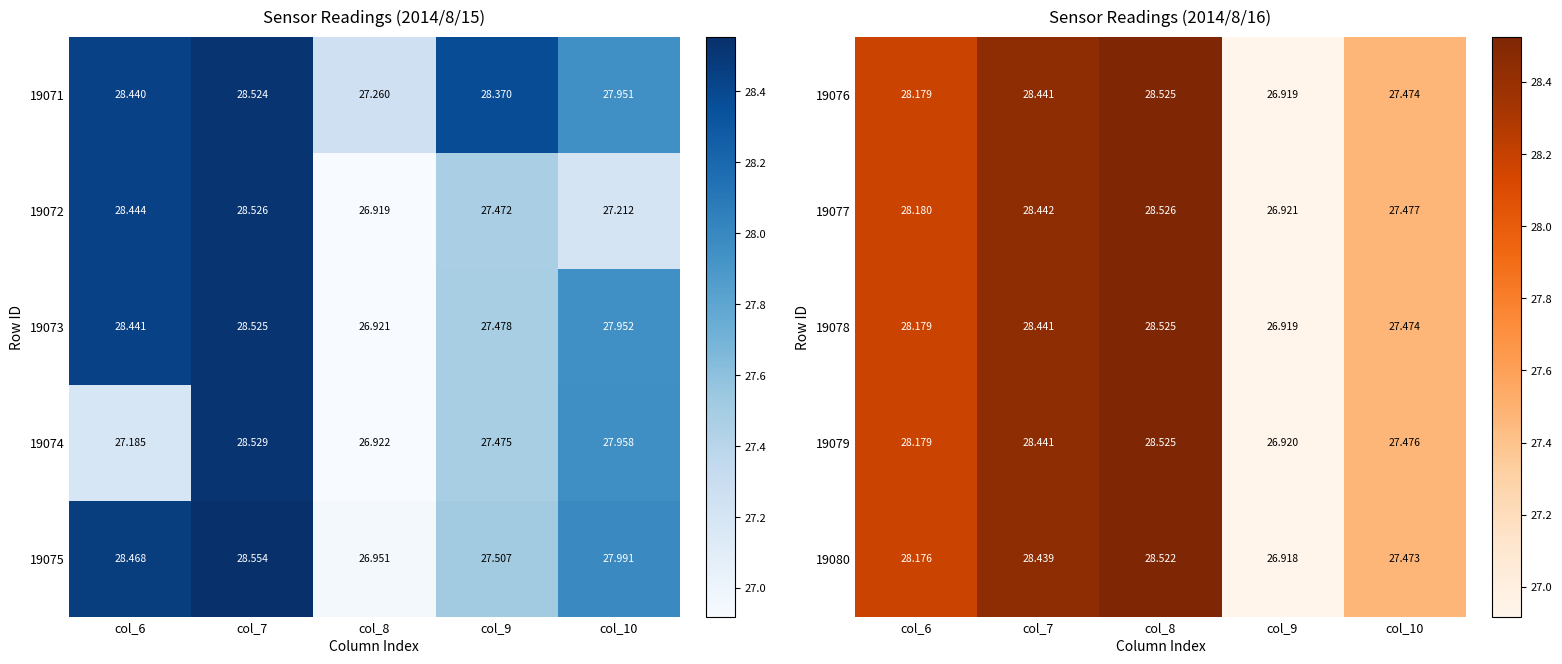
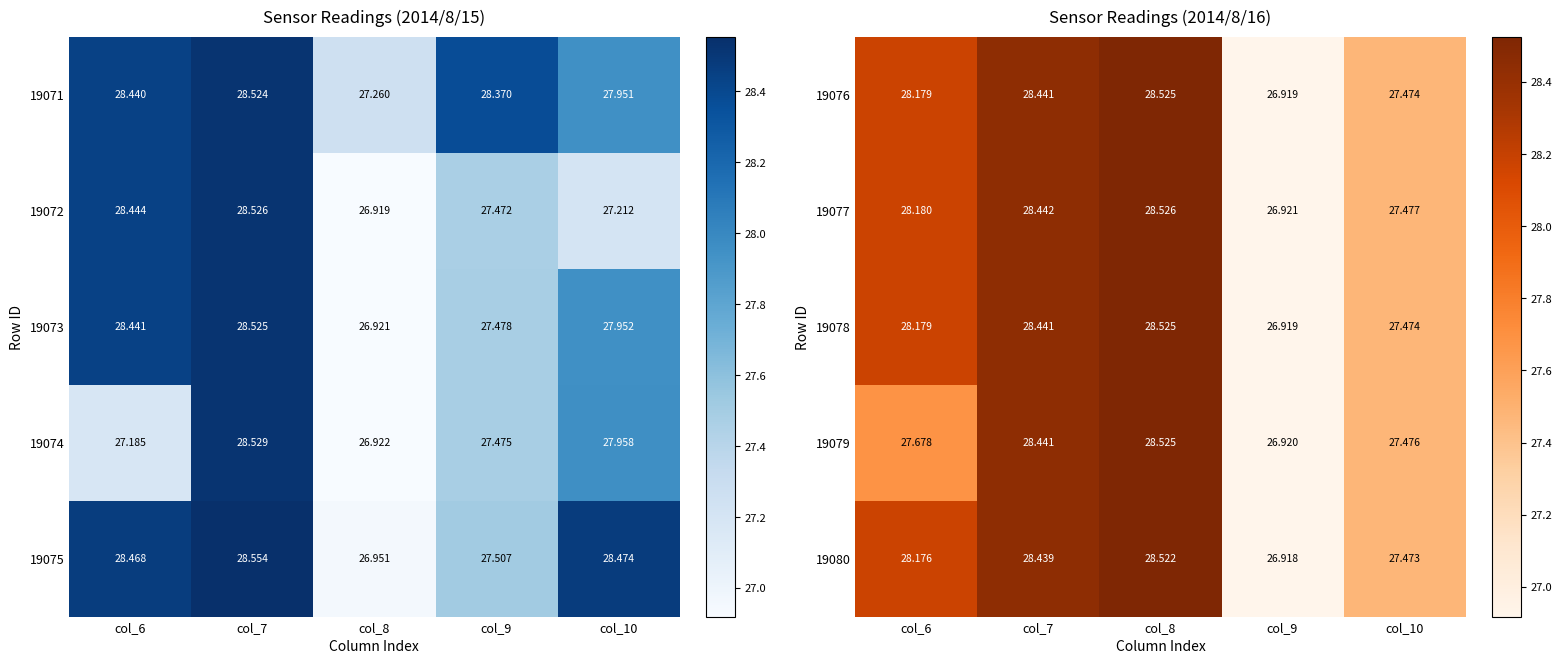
Sensor Readings (2014/8/15), 19075, col_10: 27.991 -> 28.474
Sensor Readings (2014/8/16), 19079, col_6: 28.179 -> 27.678
